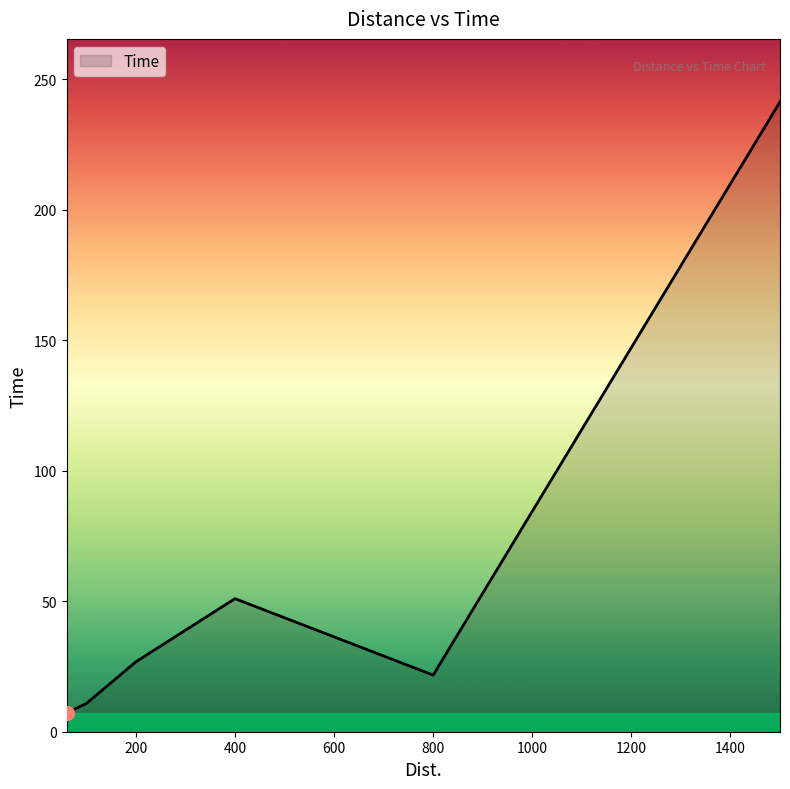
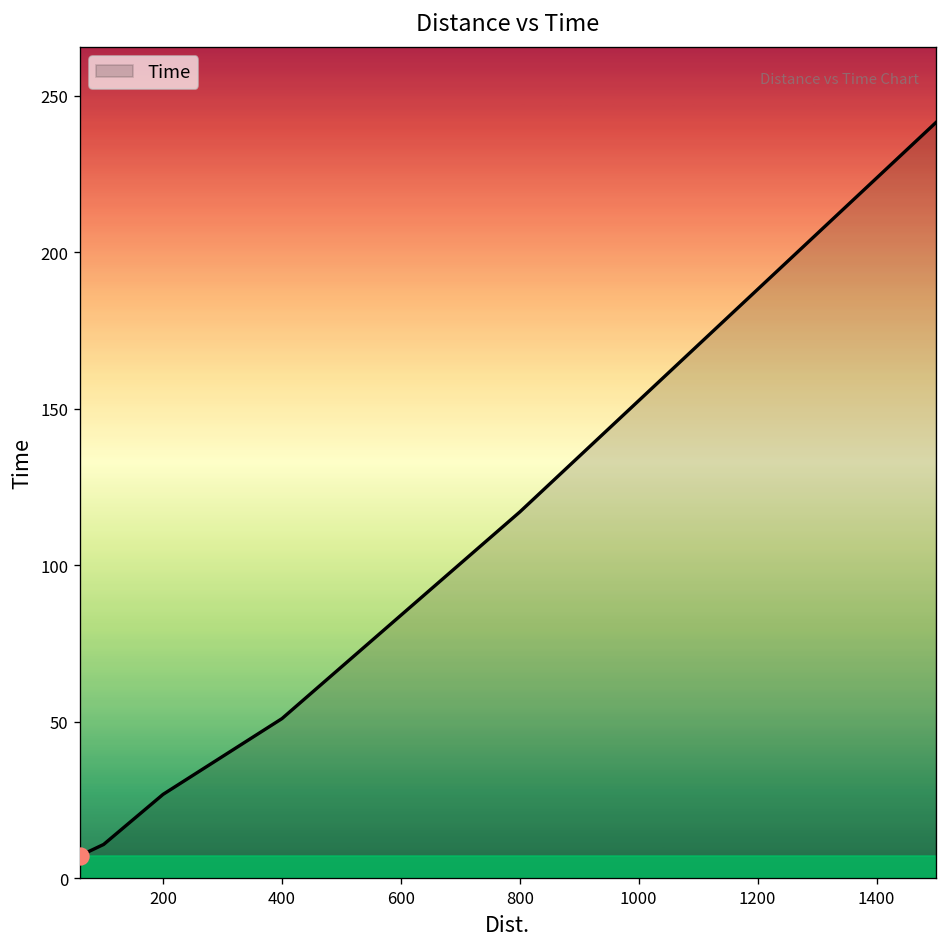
Time, 800: 22 -> 117
